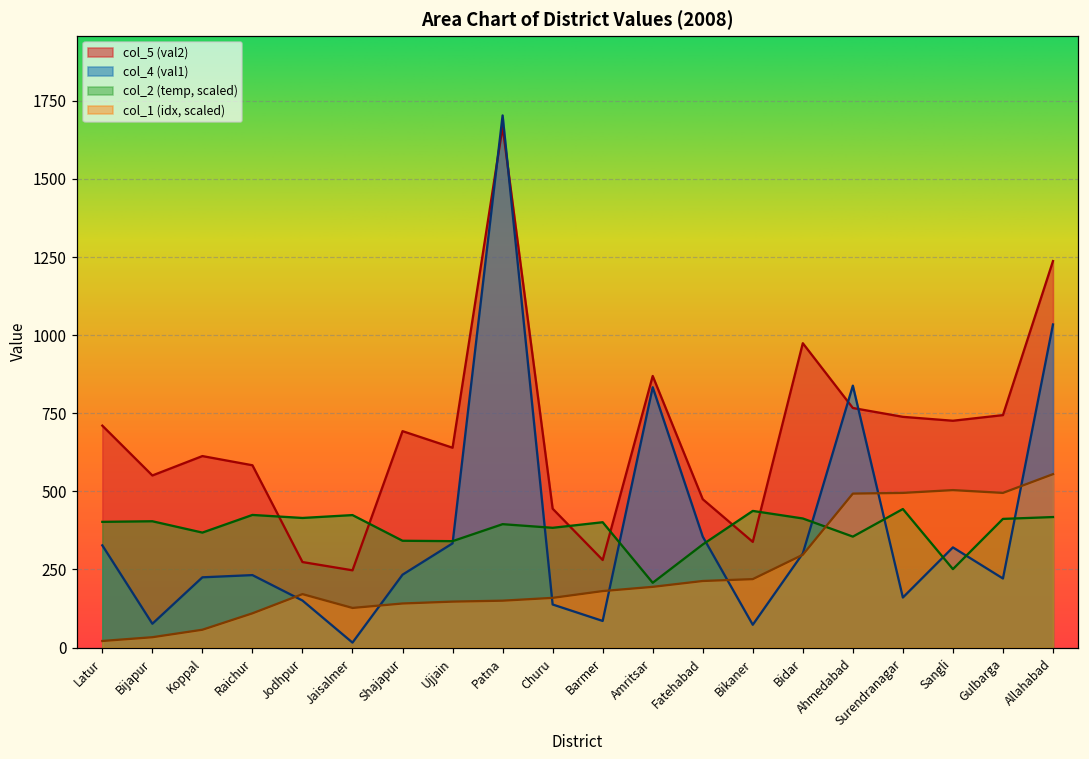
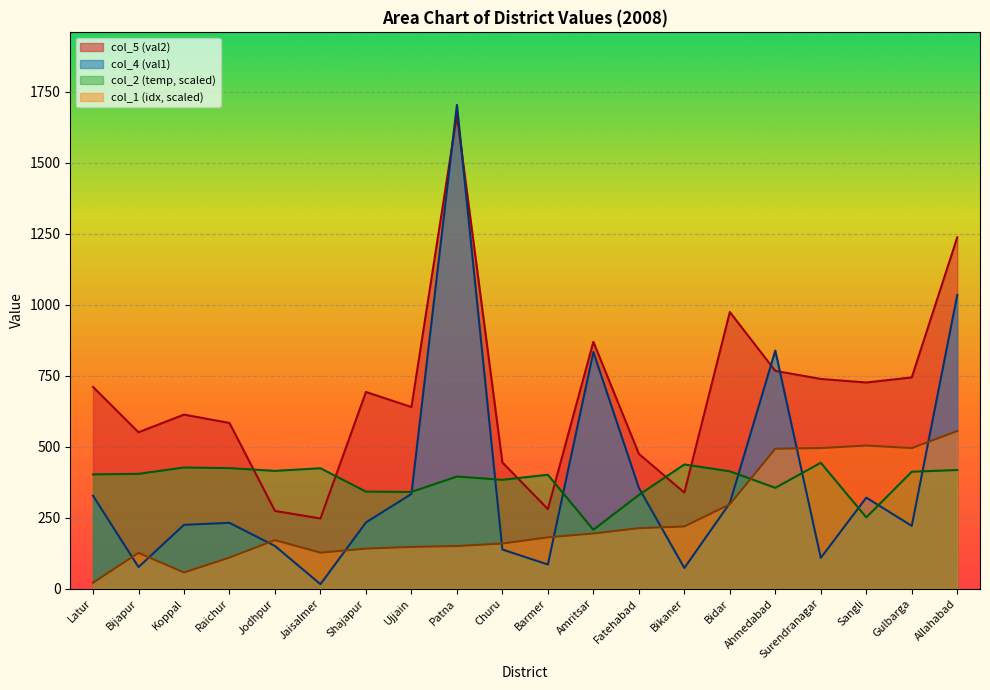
col_1 (idx, scaled), Bijapur: 30 -> 130
col_2 (temp, scaled), Koppal: 370 -> 430
col_4 (val1), Surendranagar: 160 -> 110
